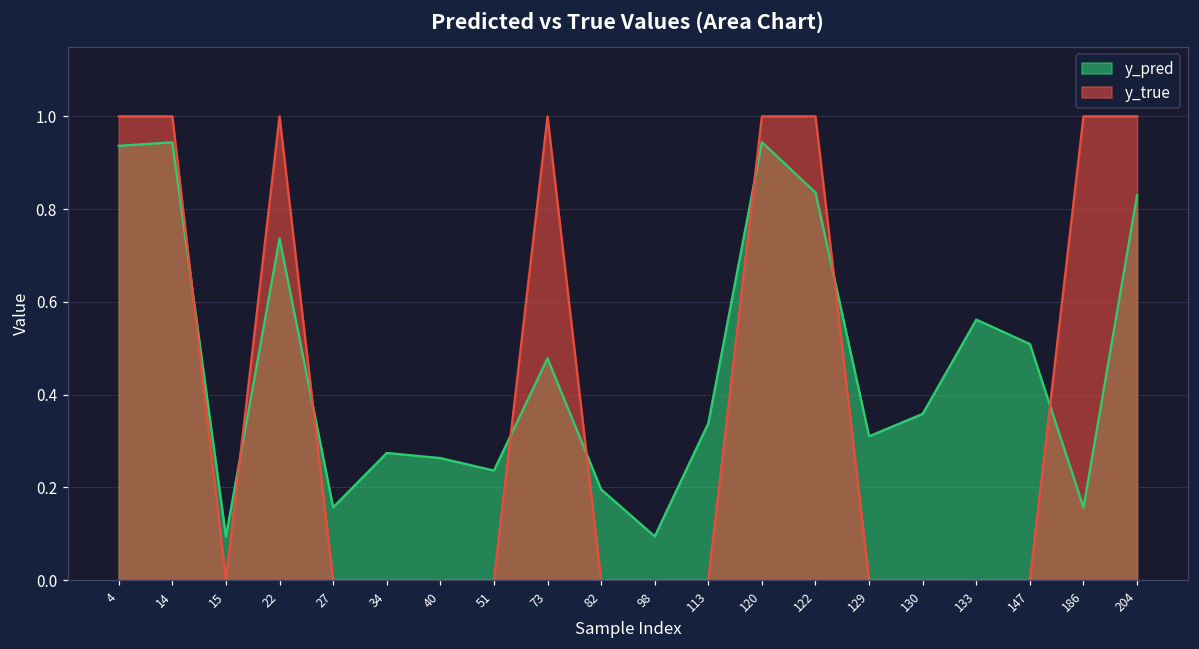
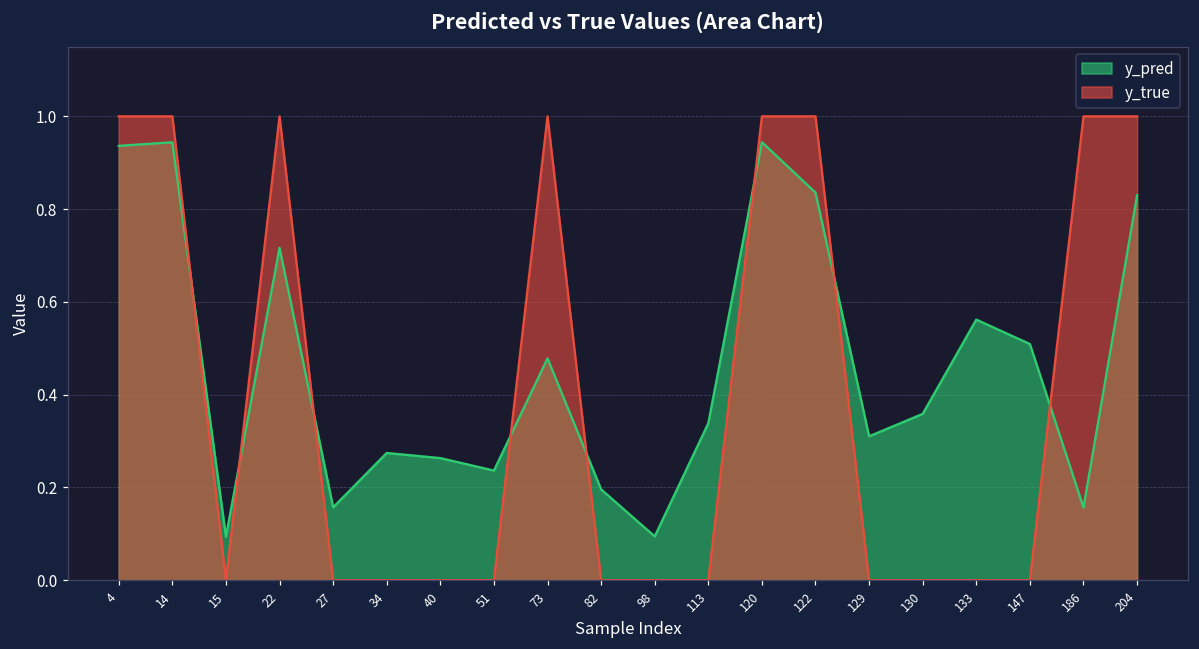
y_pred, 22: 0.74 -> 0.72
